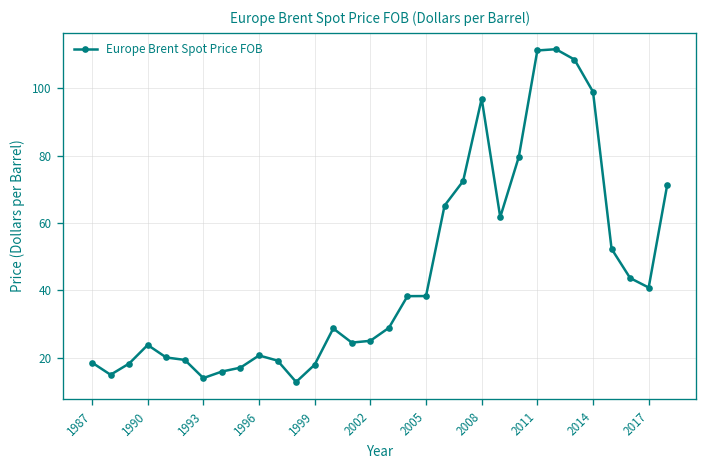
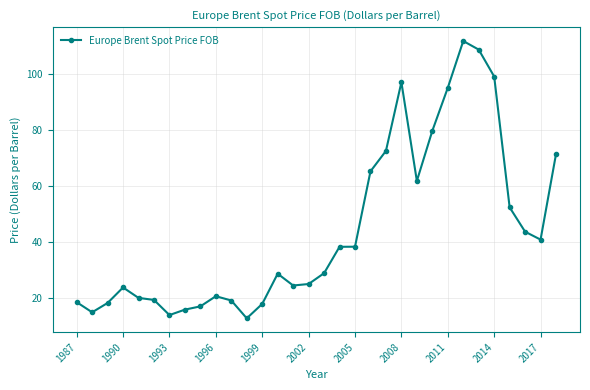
2011: 111 -> 95
